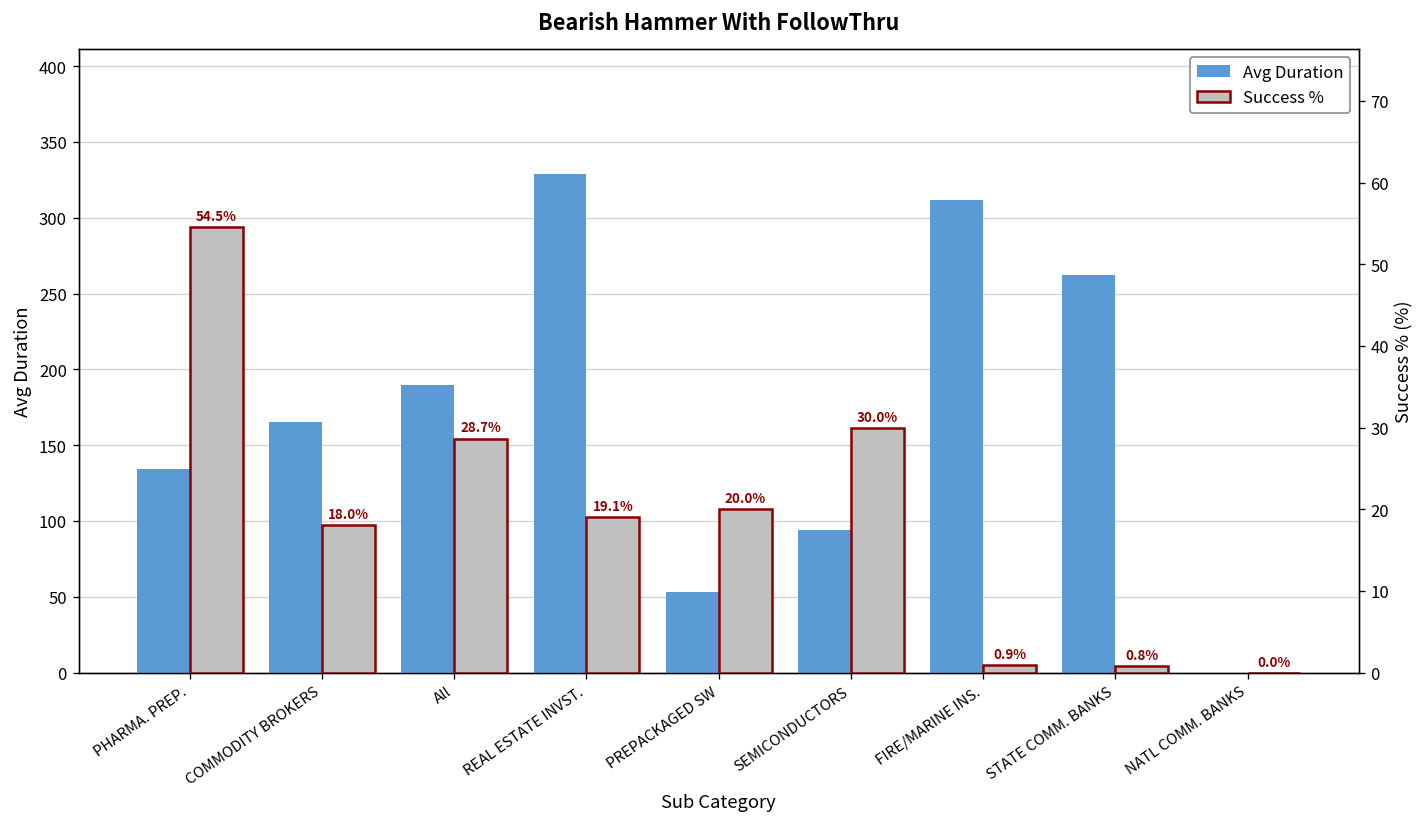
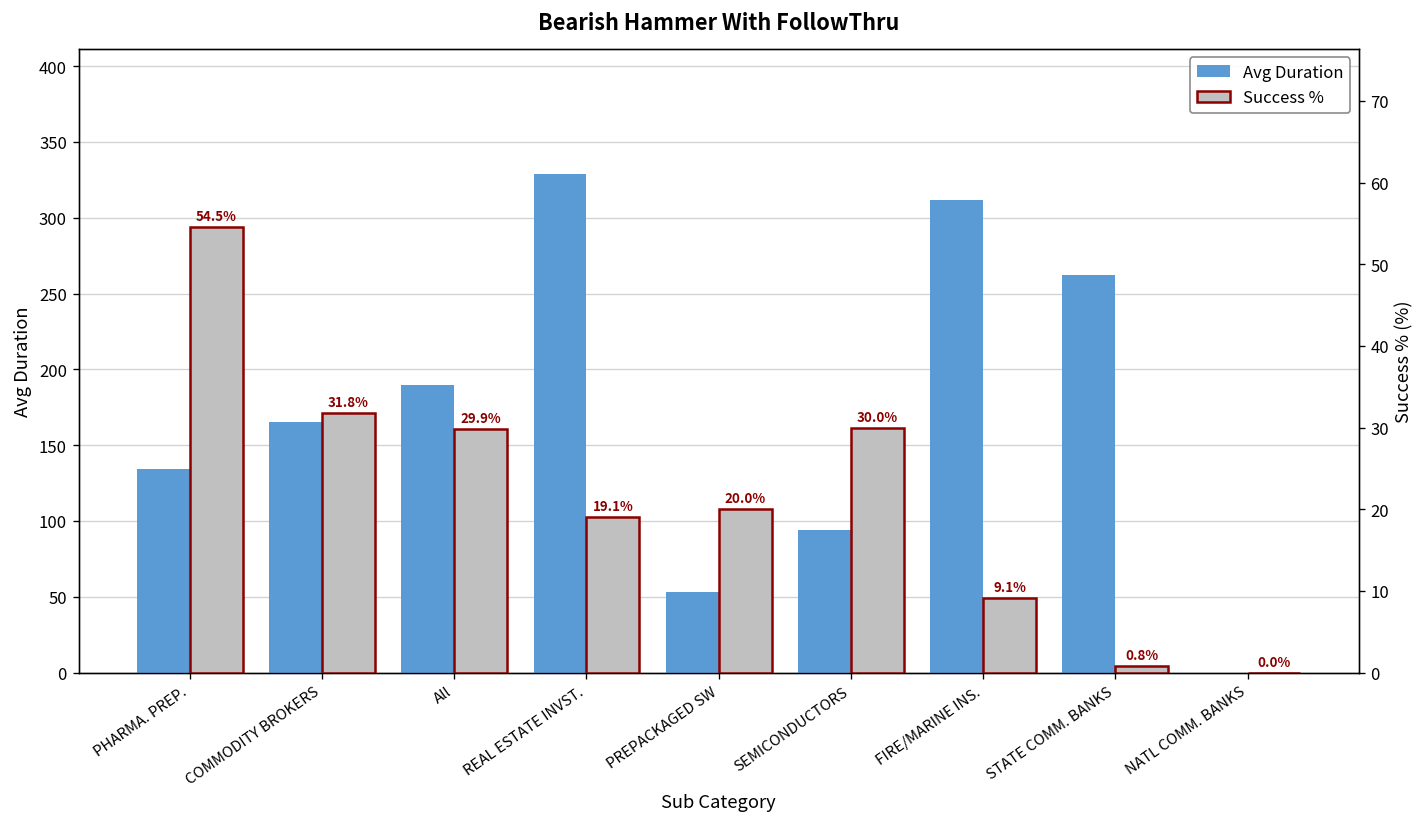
Success %, COMMODITY BROKERS: 18.0% -> 31.8%
Success %, All: 28.7% -> 29.9%
Success %, FIRE/MARINE INS.: 0.9% -> 9.1%
